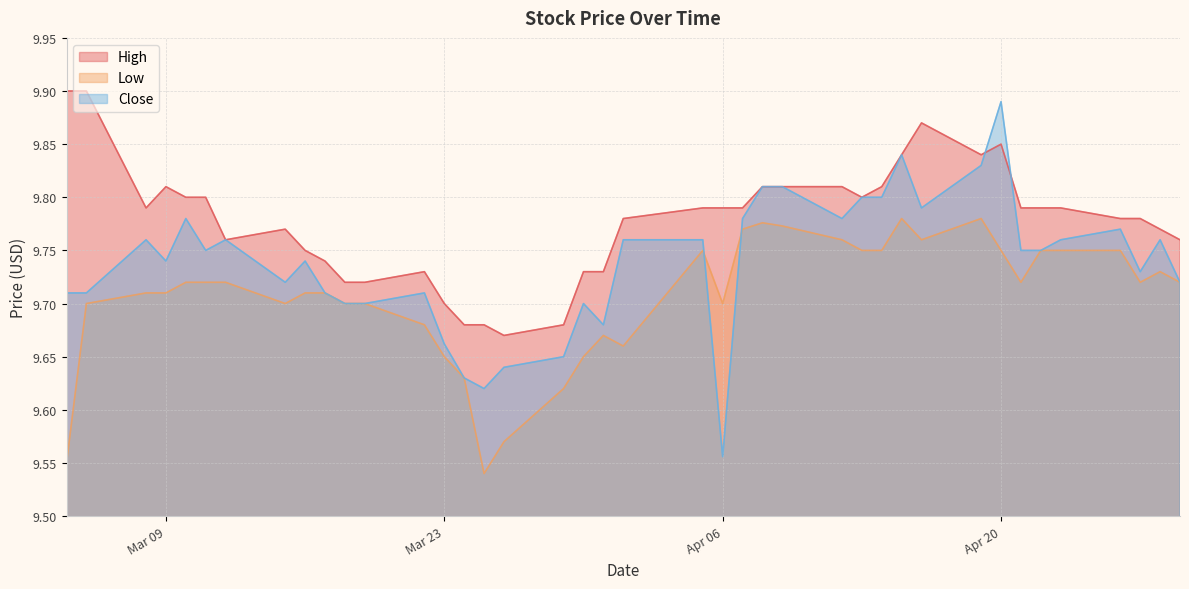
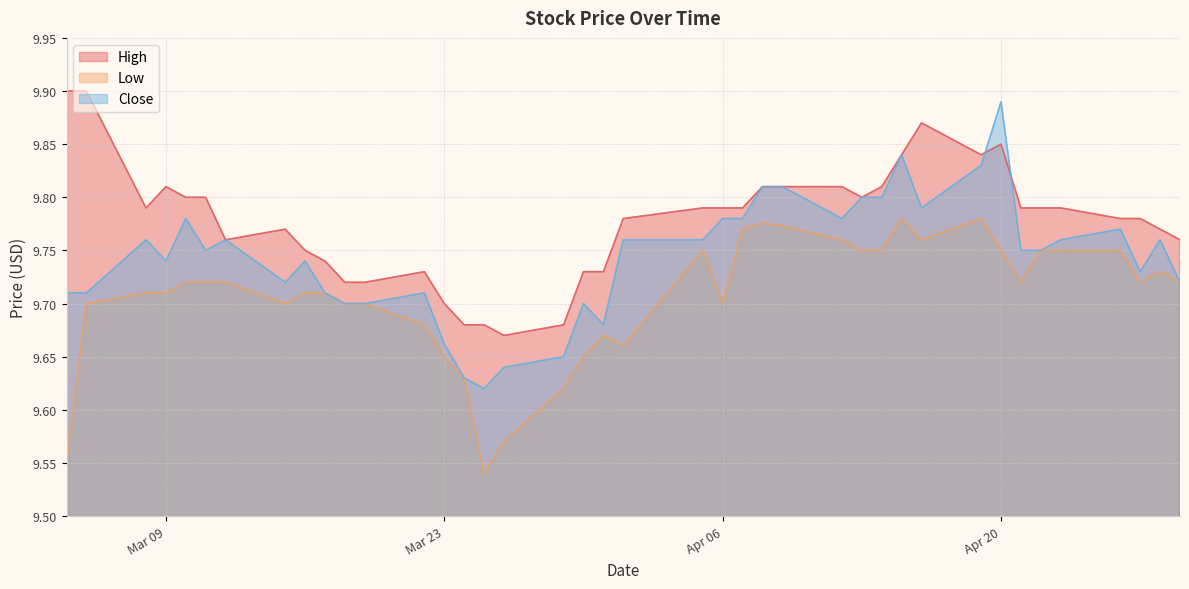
Close, Apr 06: 9.556 -> 9.780
